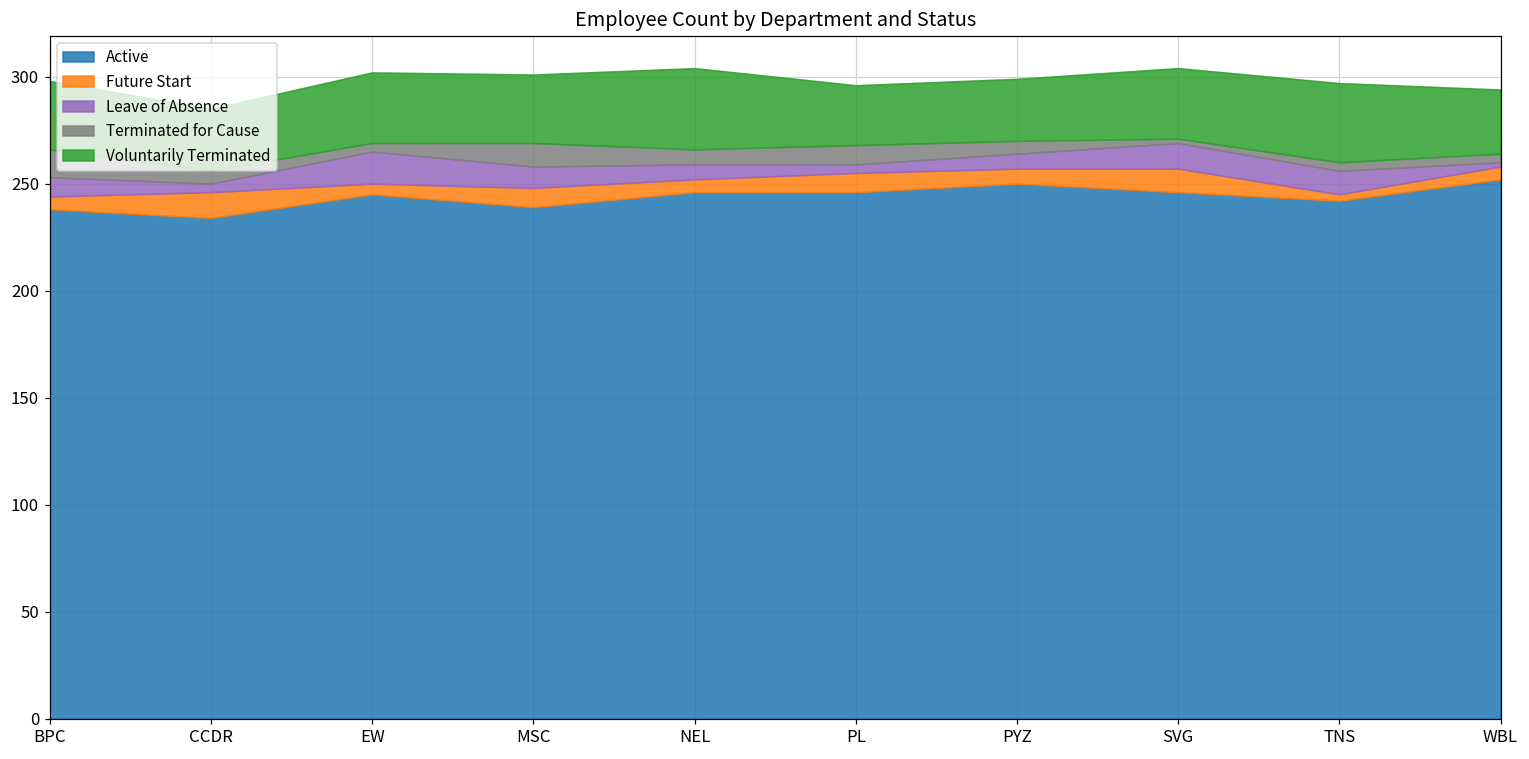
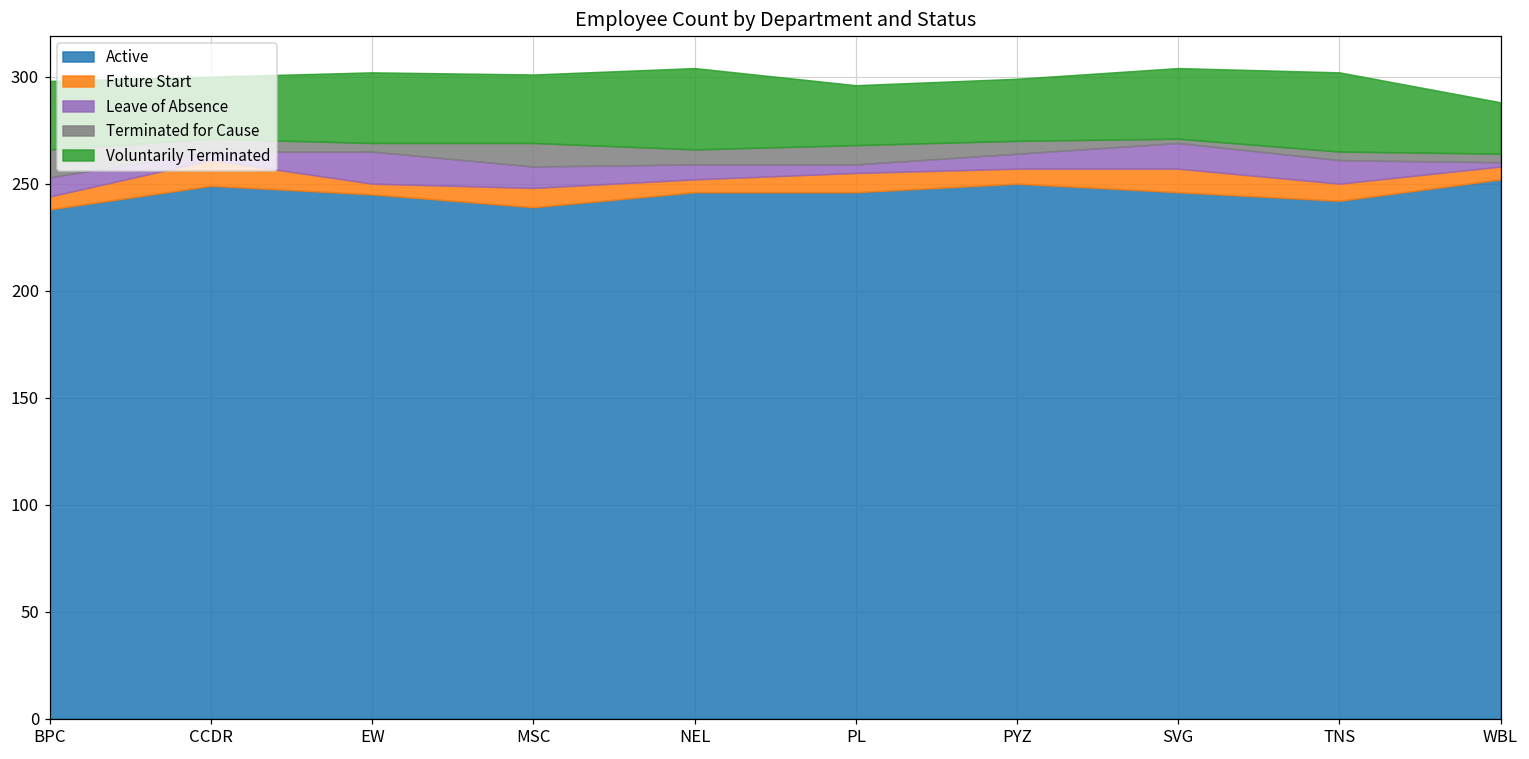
Active, CCDR: 234 -> 249
Future Start, TNS: 3 -> 8
Voluntarily Terminated, WBL: 30 -> 24
